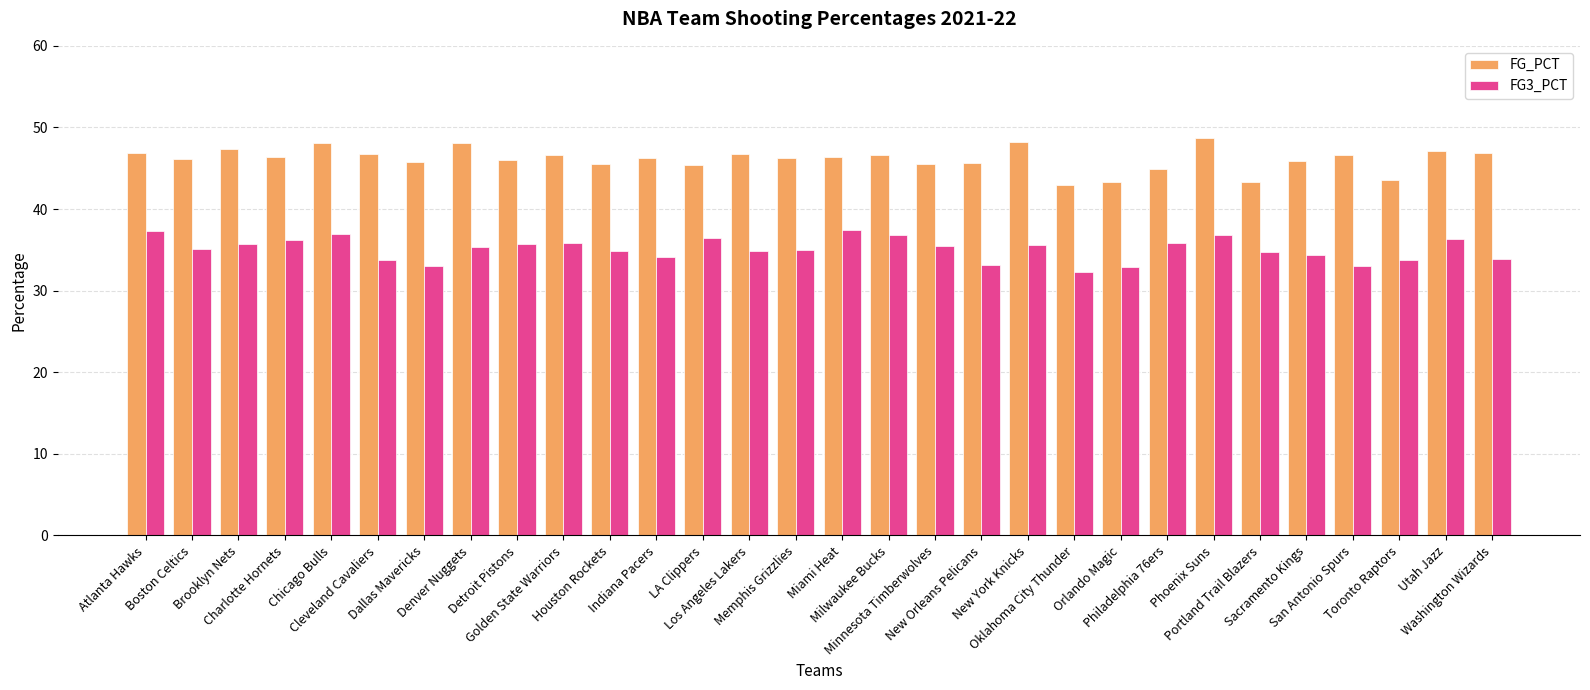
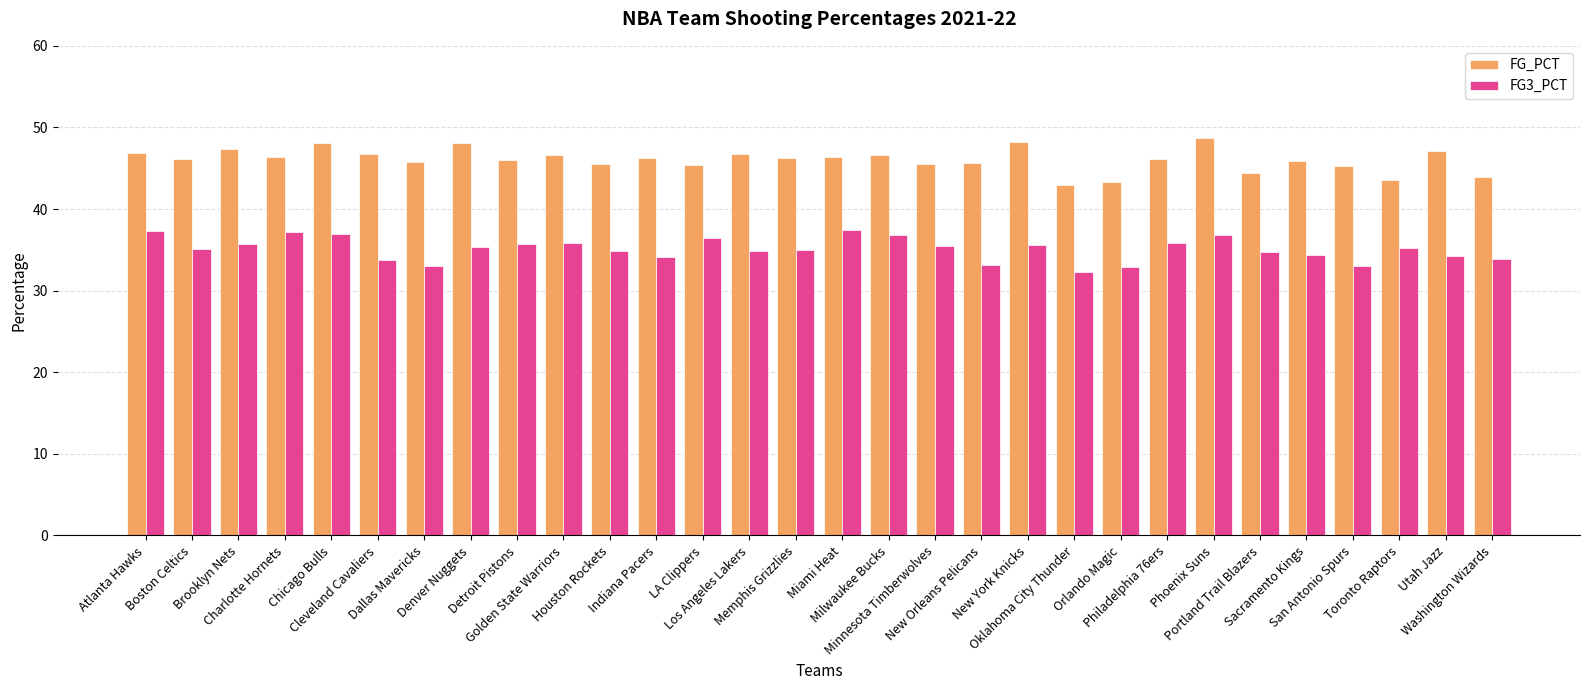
FG3_PCT, Charlotte Hornets: 36 -> 37
FG_PCT, Philadelphia 76ers: 45 -> 46
FG_PCT, Portland Trail Blazers: 43 -> 44
FG_PCT, San Antonio Spurs: 47 -> 45
FG3_PCT, Toronto Raptors: 34 -> 35
FG3_PCT, Utah Jazz: 36 -> 34
FG_PCT, Washington Wizards: 47 -> 44
